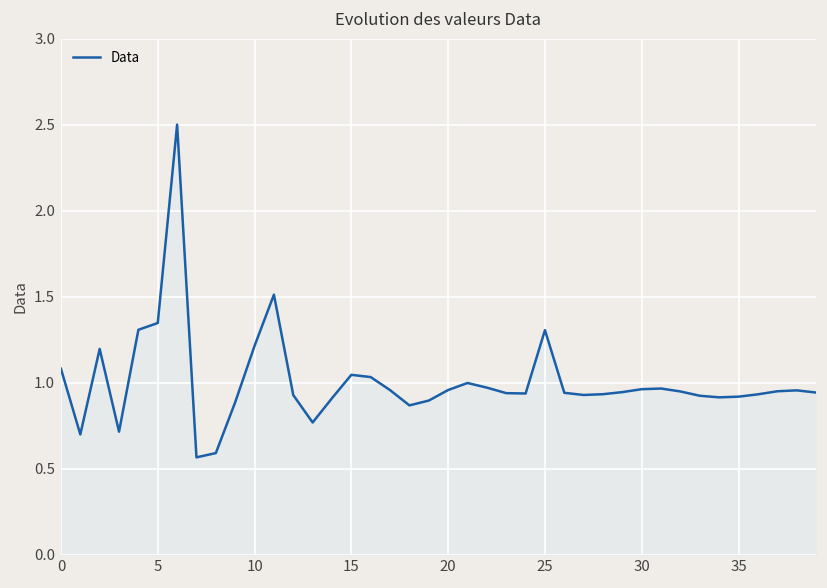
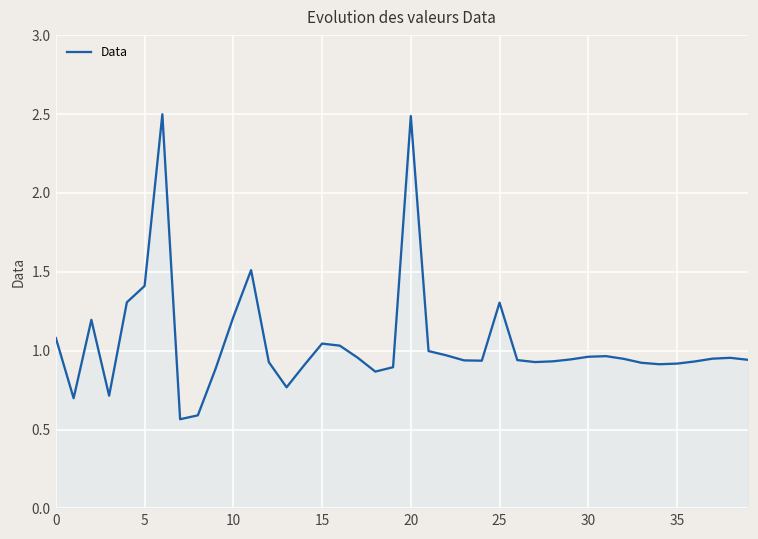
5: 1.35 -> 1.41
20: 0.96 -> 2.49
